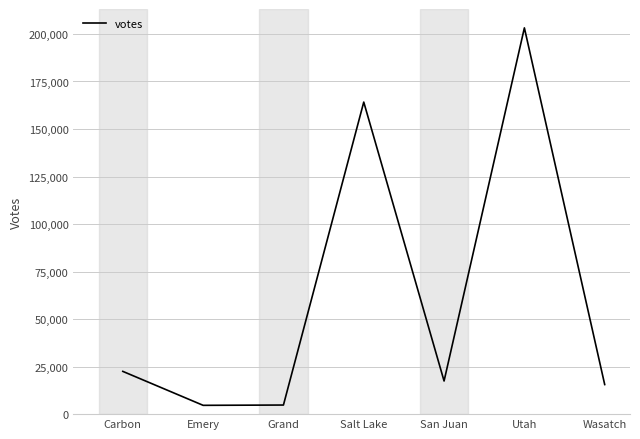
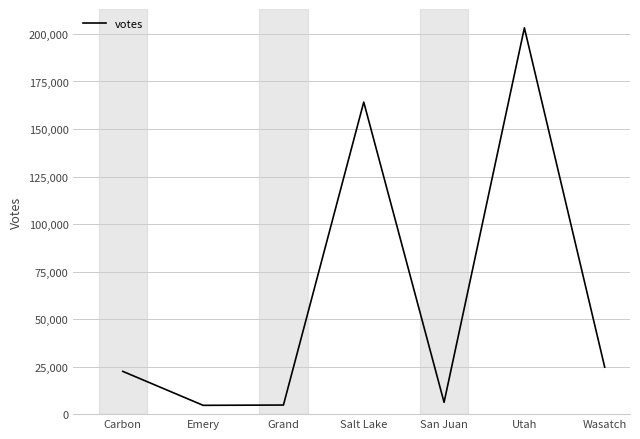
San Juan: 17,000 -> 6,000
Wasatch: 16,000 -> 25,000
